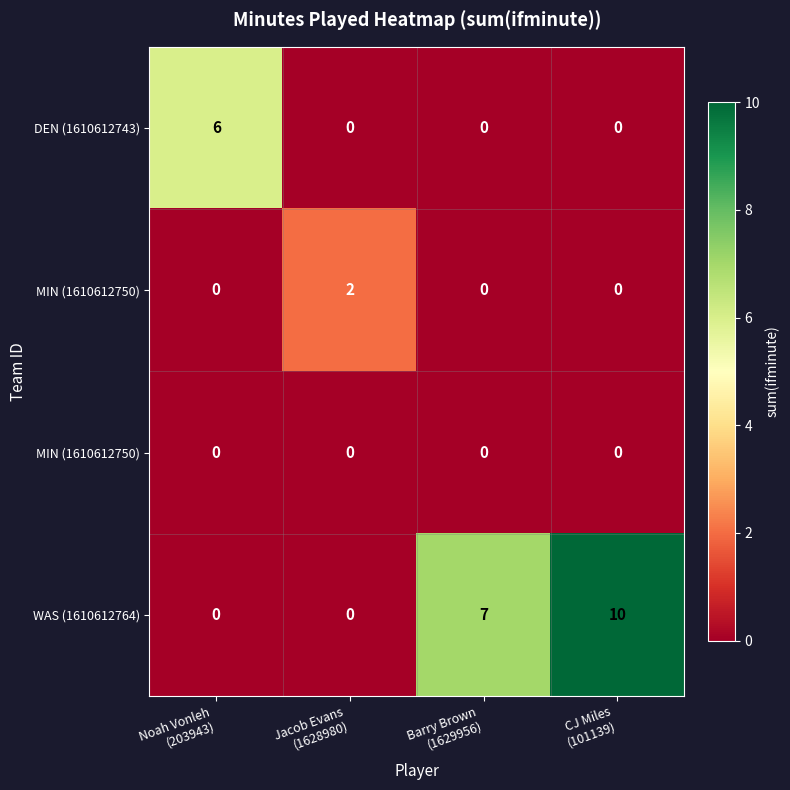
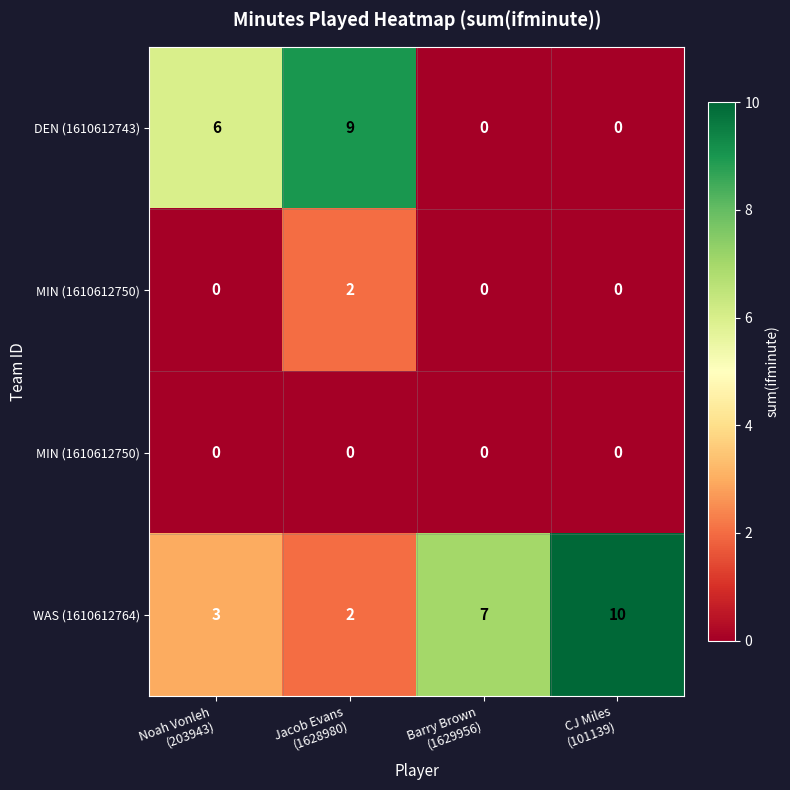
DEN (1610612743), Jacob Evans (1628980): 0 -> 9
WAS (1610612764), Noah Vonleh (203943): 0 -> 3
WAS (1610612764), Jacob Evans (1628980): 0 -> 2
